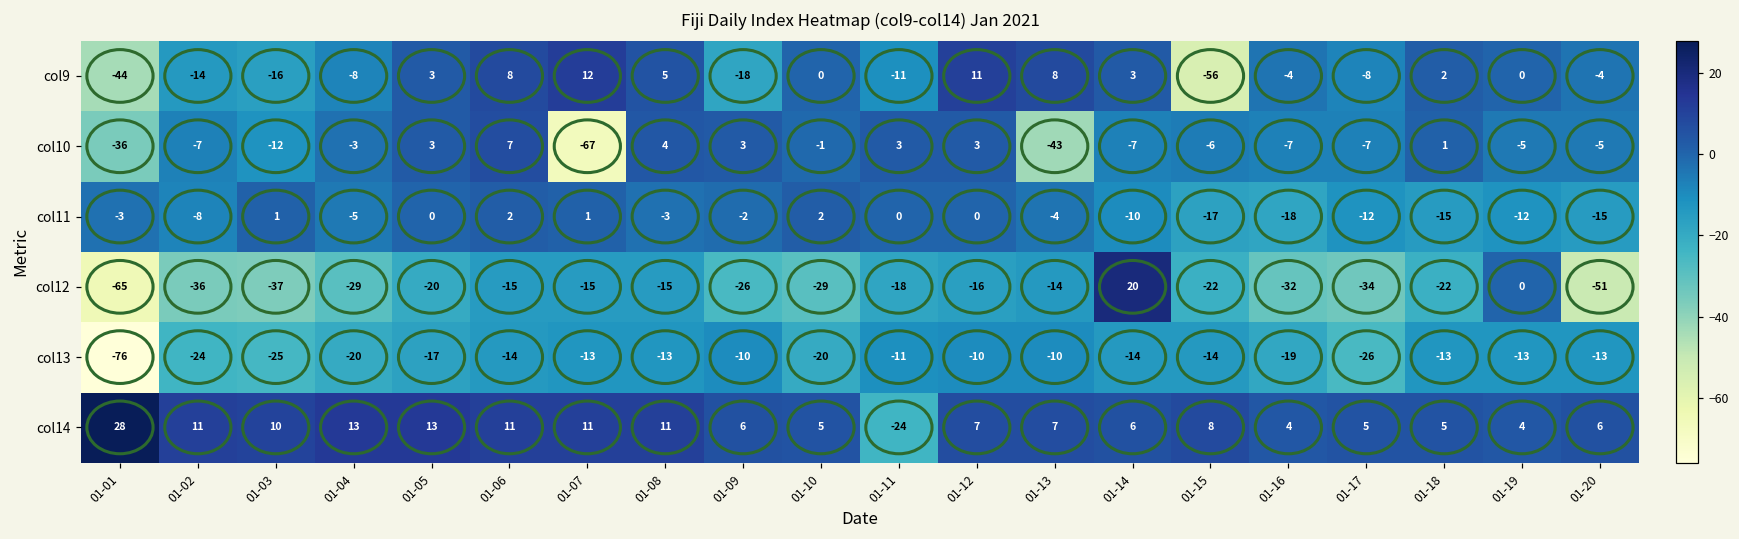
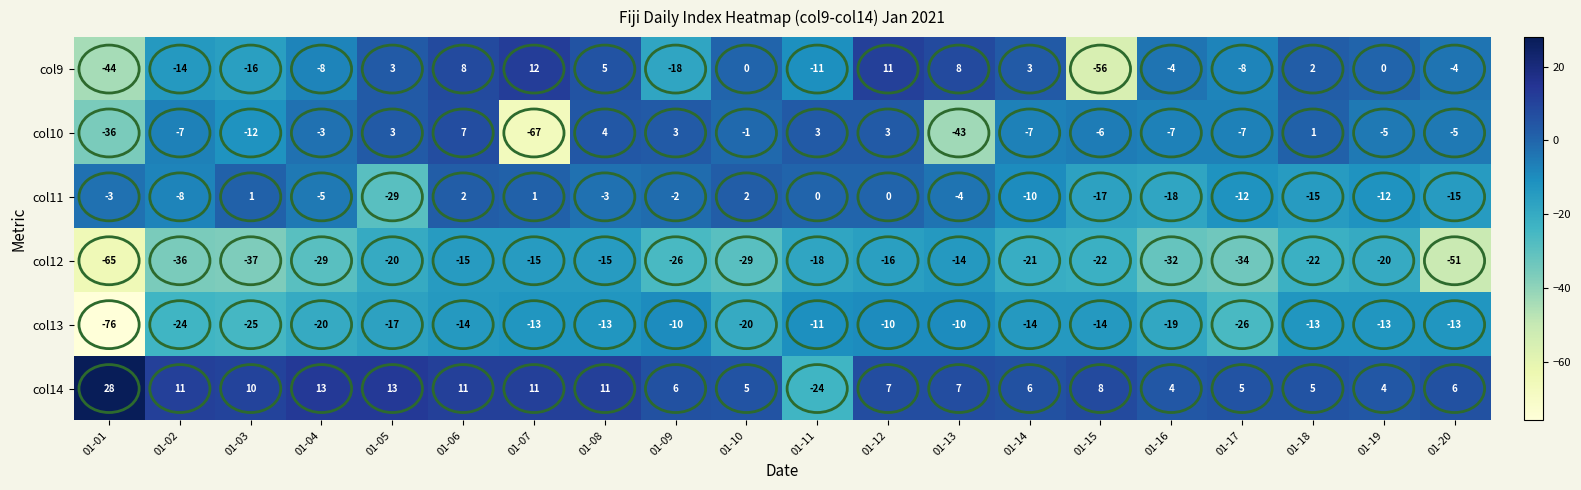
col11, 01-05: 0 -> -29
col12, 01-14: 20 -> -21
col12, 01-19: 0 -> -20
